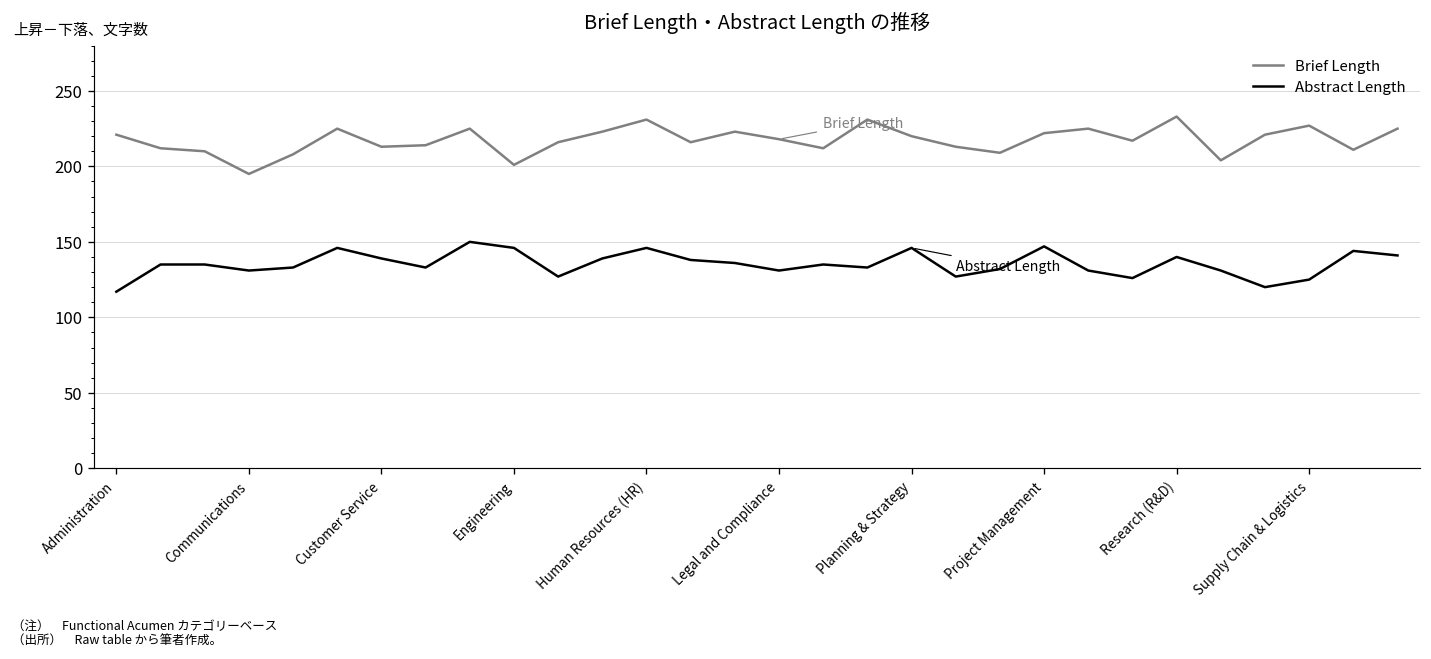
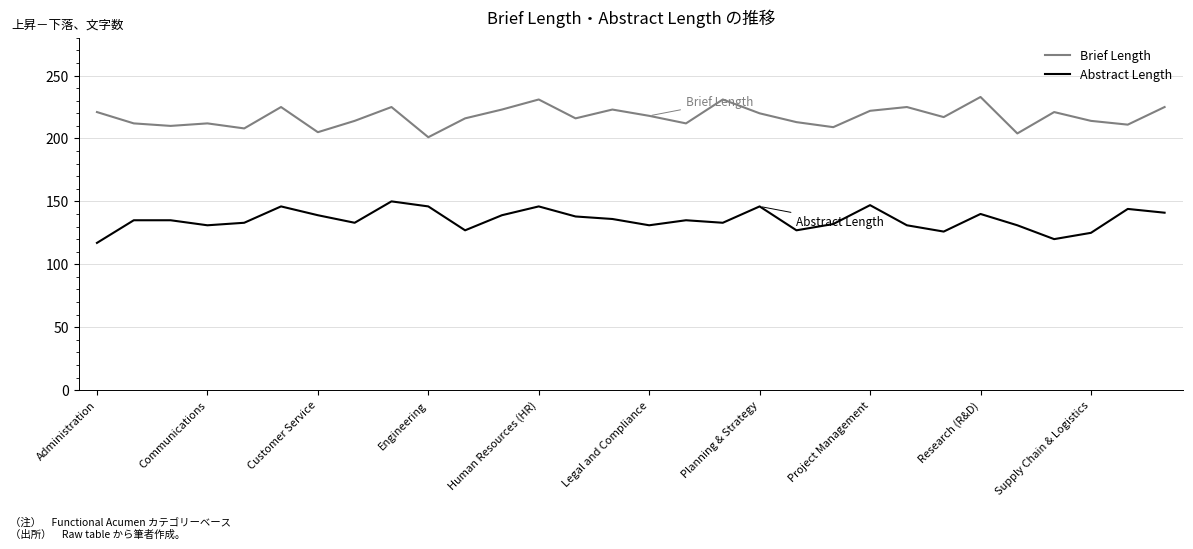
Brief Length, Communications: 195 -> 212
Brief Length, Customer Service: 213 -> 205
Brief Length, Supply Chain & Logistics: 227 -> 214
